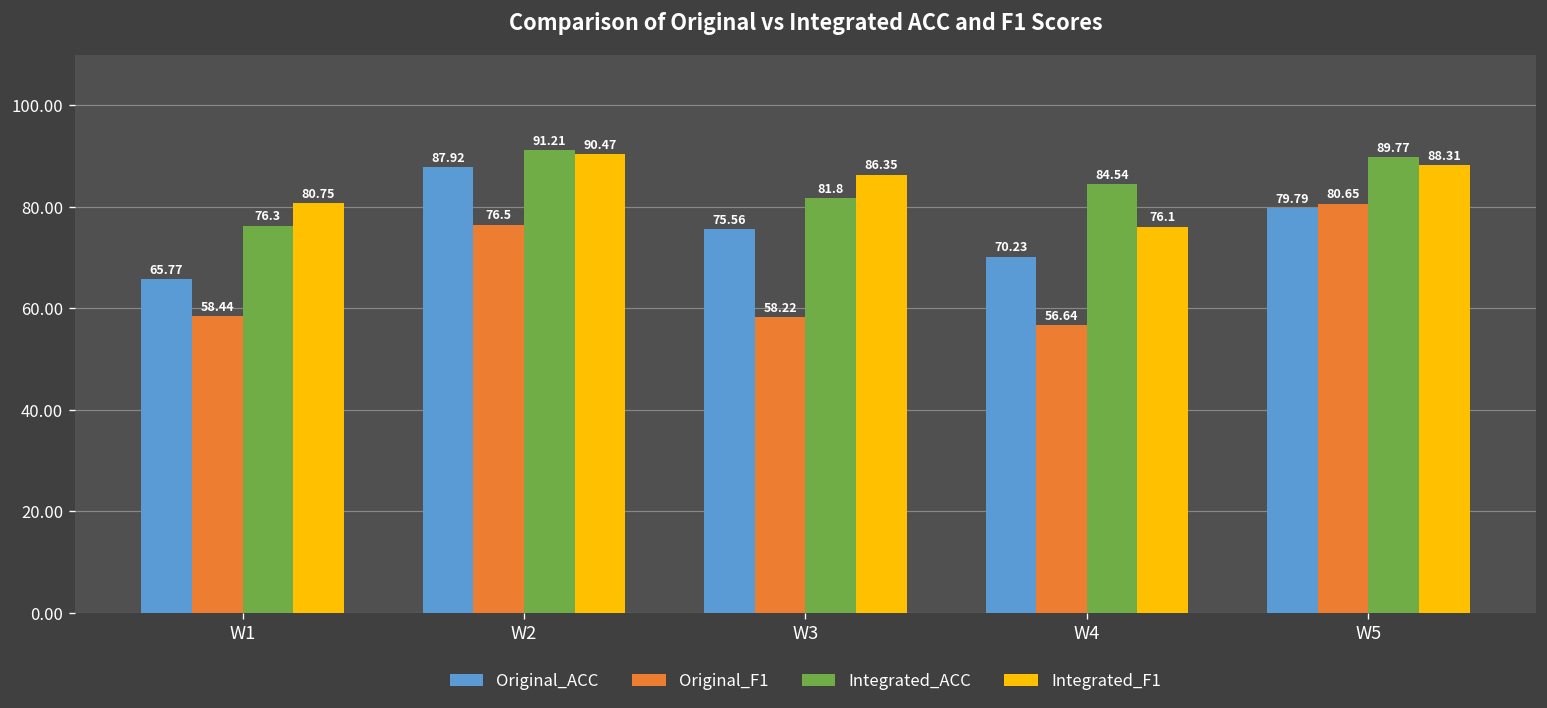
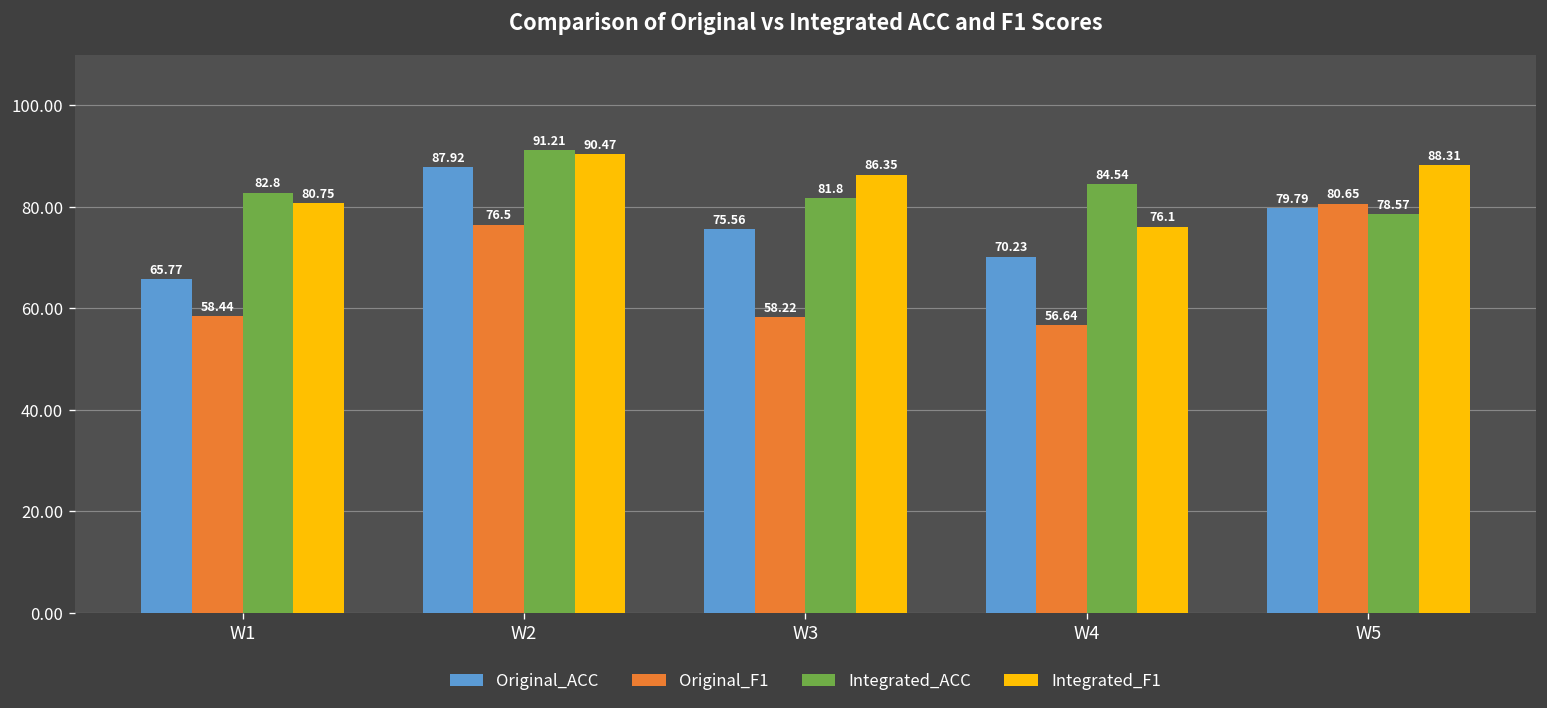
Integrated_ACC, W1: 76.3 -> 82.8
Integrated_ACC, W5: 89.77 -> 78.57
